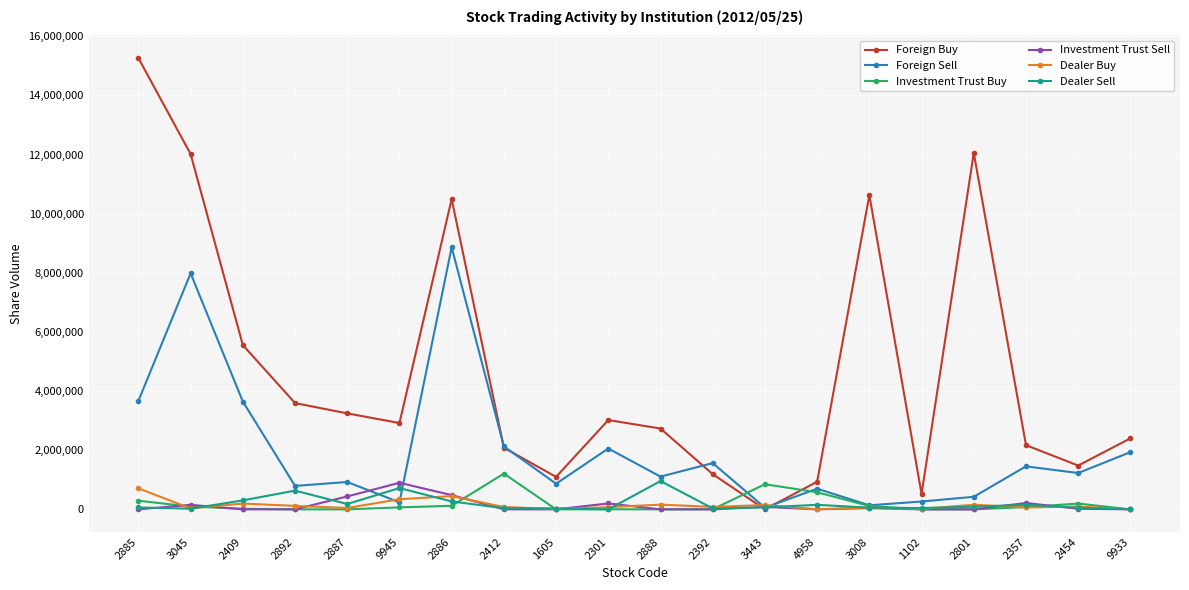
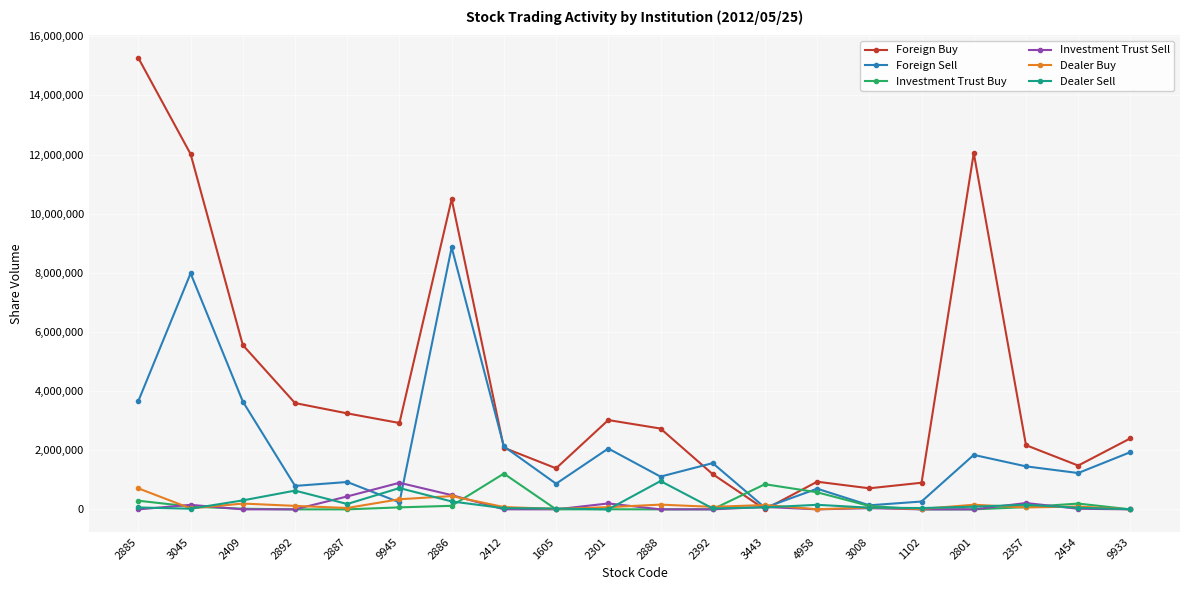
Foreign Buy, 1605: 1,100,000 -> 1,400,000
Foreign Buy, 3008: 10,600,000 -> 700,000
Foreign Buy, 1102: 500,000 -> 900,000
Foreign Sell, 2801: 400,000 -> 1,800,000
